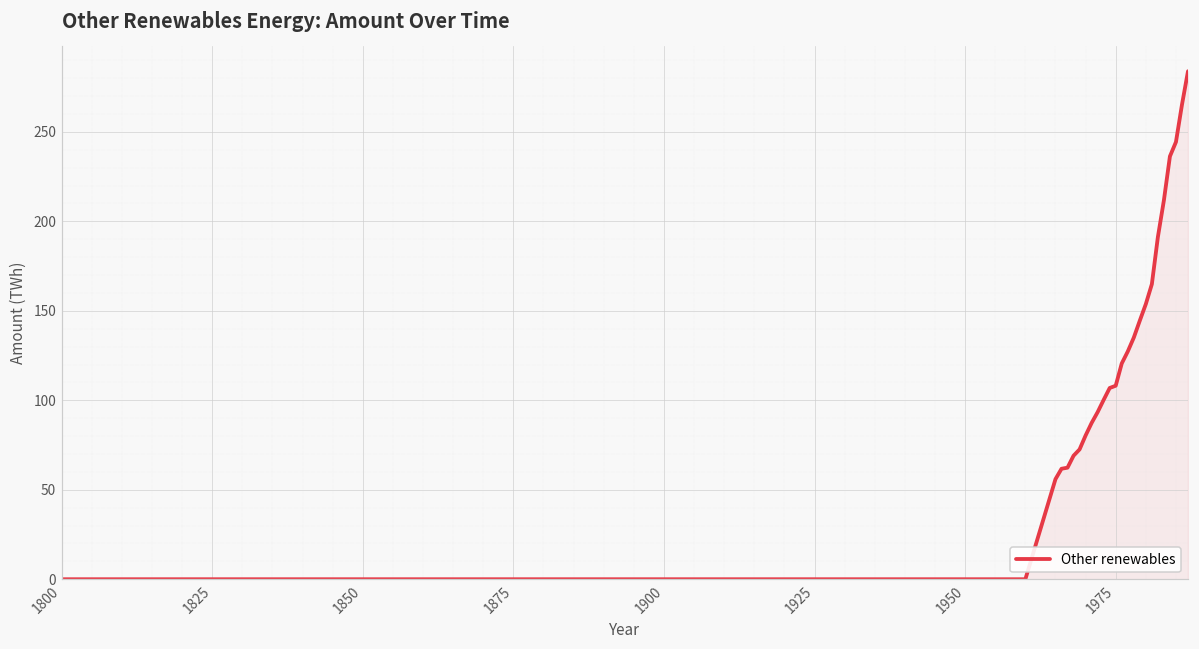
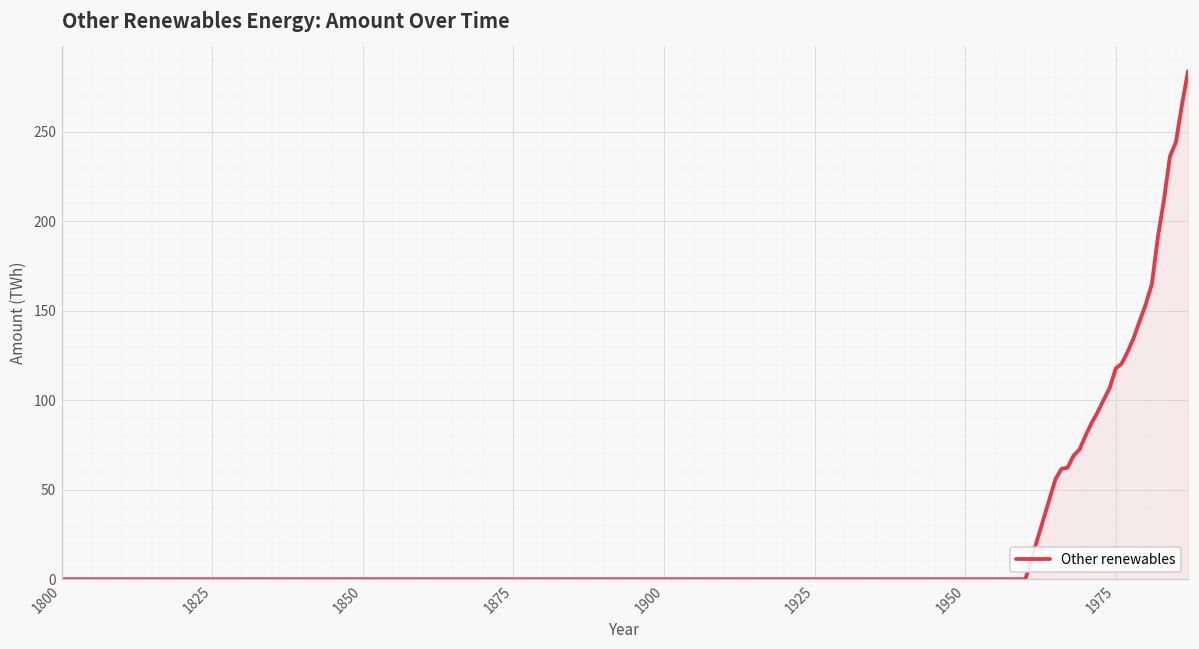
1975: 108 -> 118
